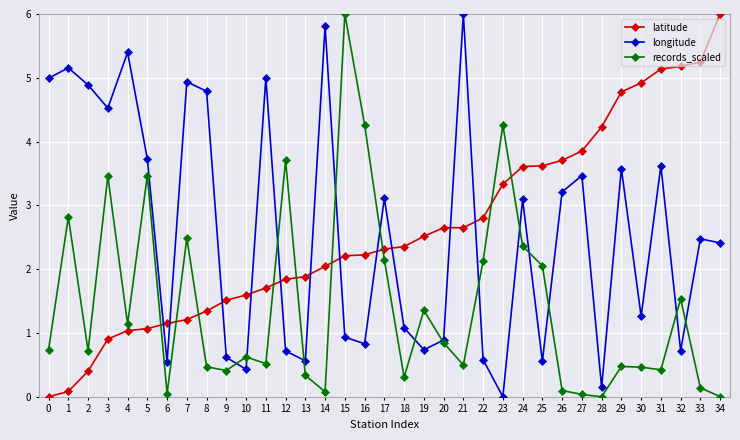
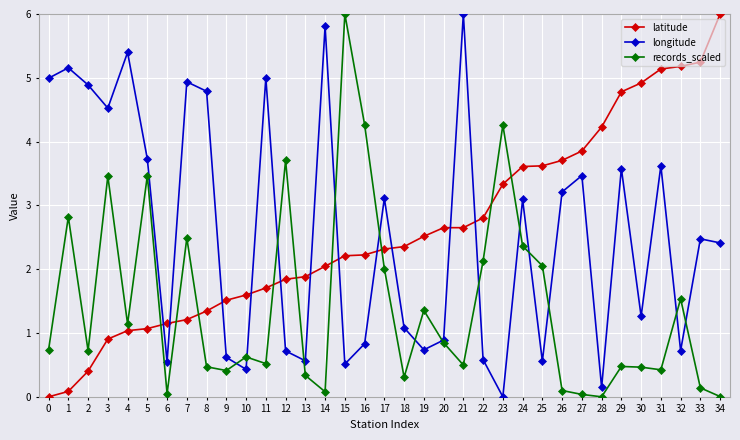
longitude, 15: 0.9 -> 0.5
records_scaled, 17: 2.1 -> 2.0
